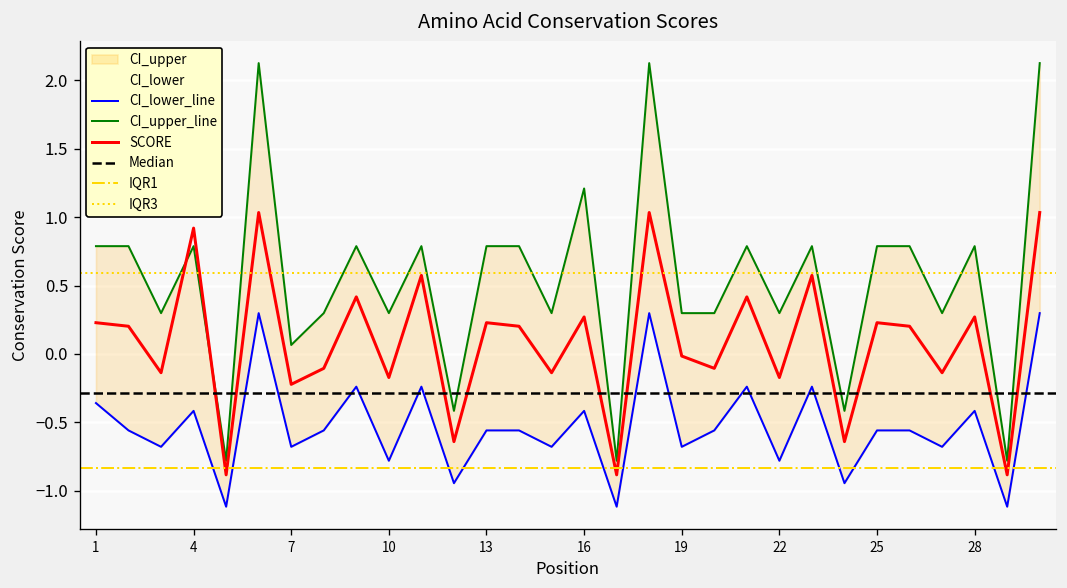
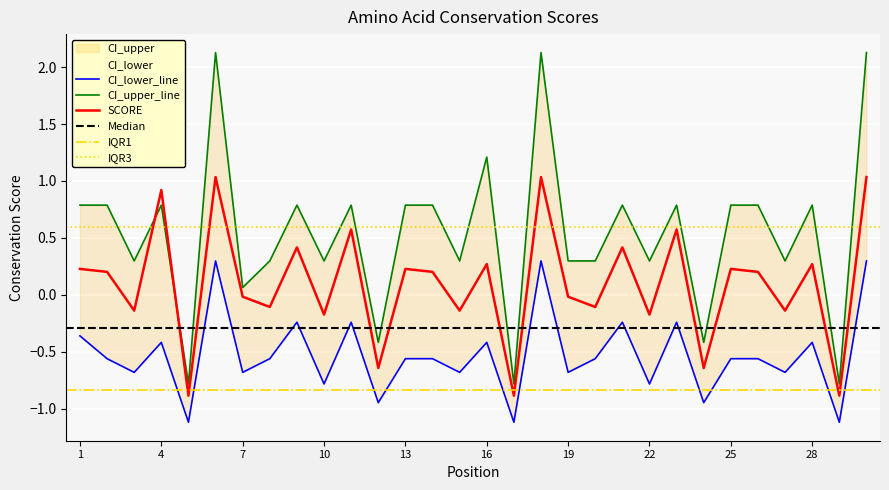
SCORE, 7: -0.22 -> -0.02
